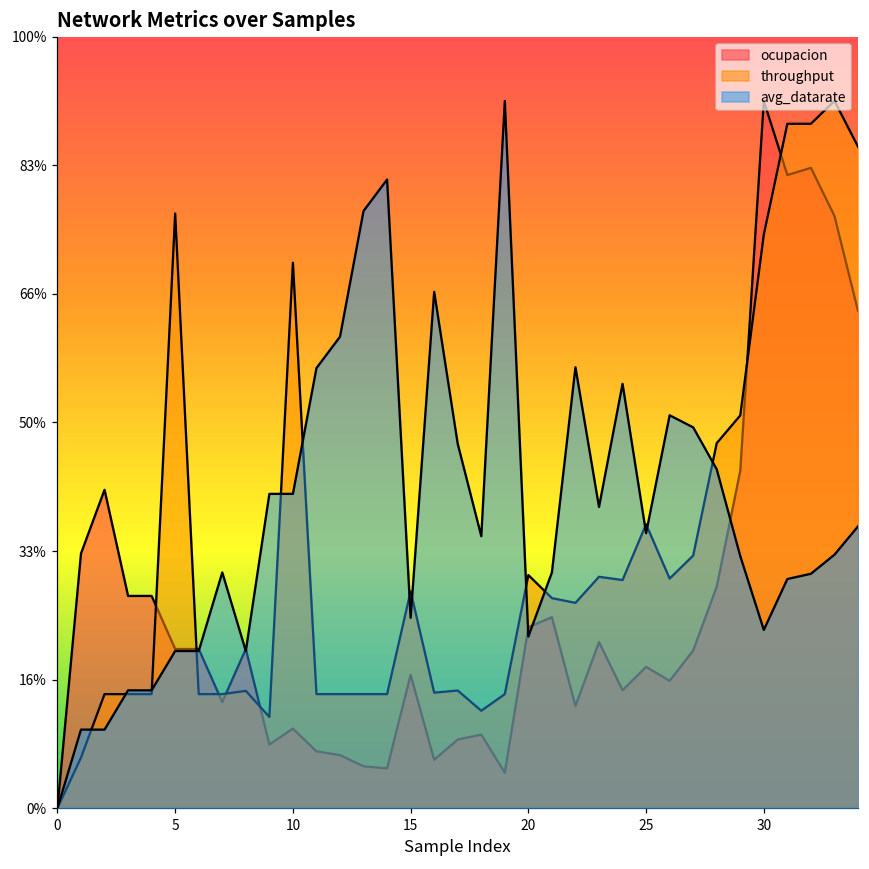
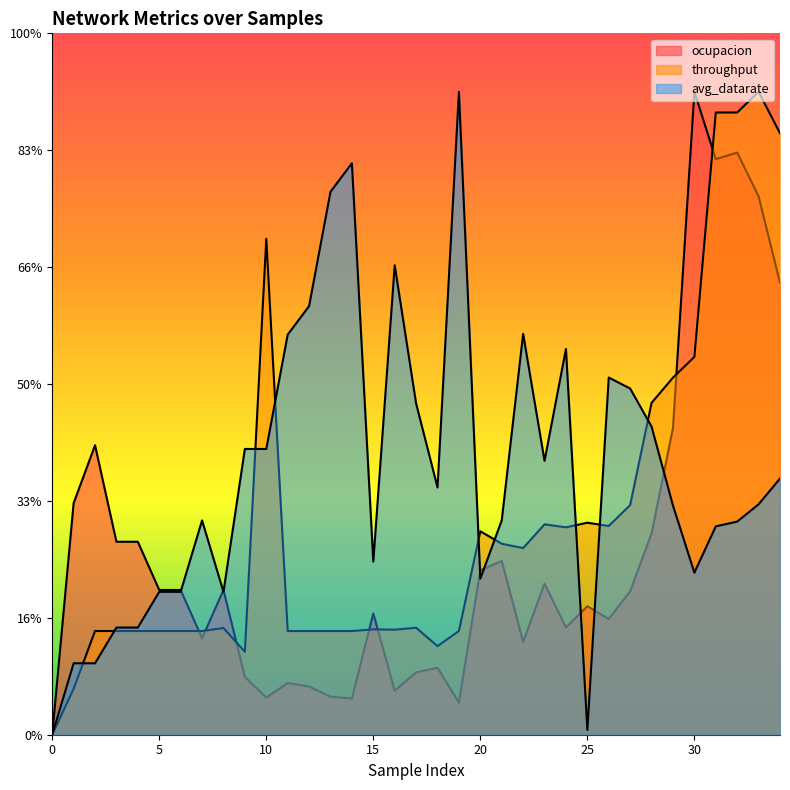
throughput, 5: 77% -> 15%
ocupacion, 10: 10% -> 5%
throughput, 15: 28% -> 15%
throughput, 20: 30% -> 29%
throughput, 25: 37% -> 30%
avg_datarate, 25: 36% -> 1%
throughput, 30: 74% -> 54%
